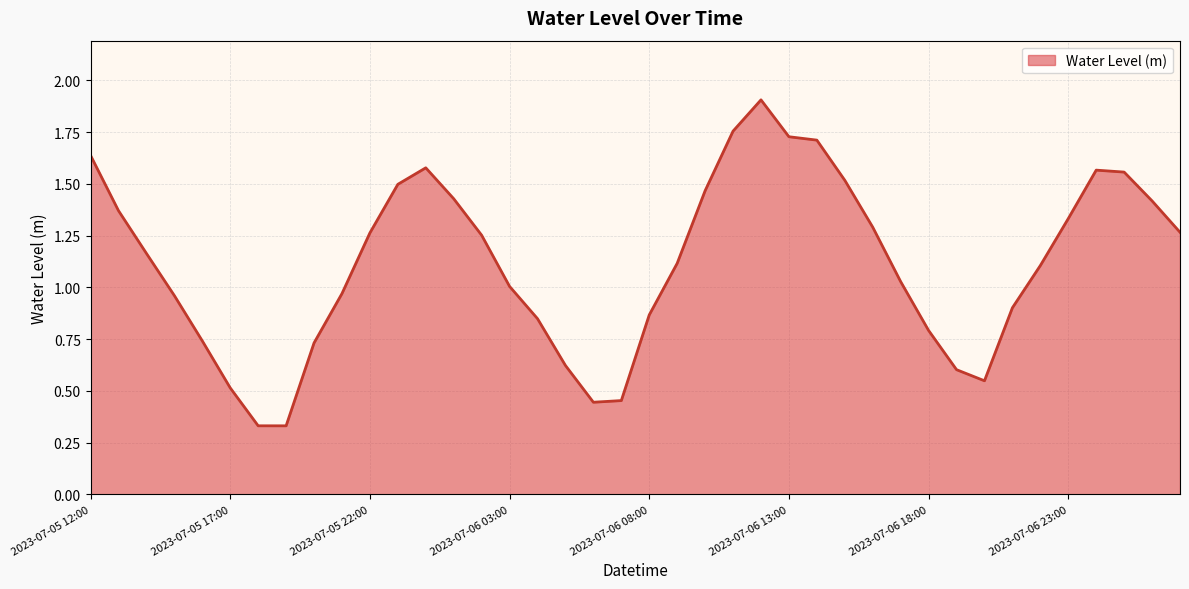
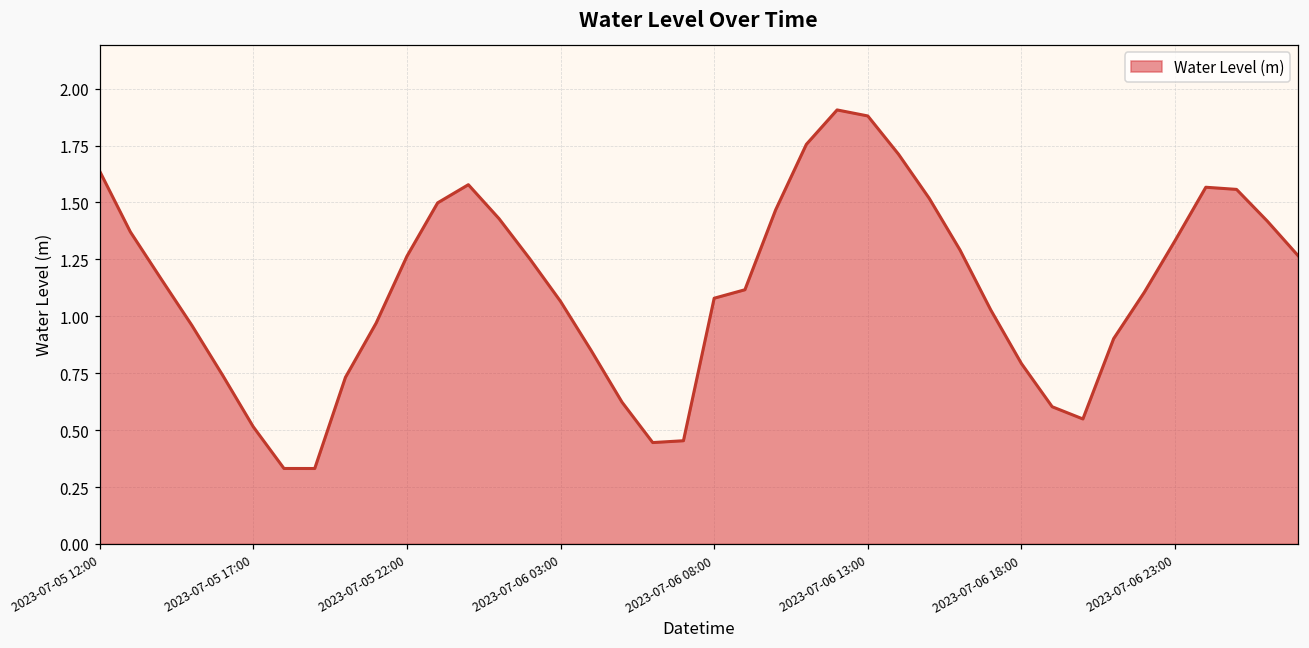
2023-07-06 03:00: 1.00 -> 1.07
2023-07-06 08:00: 0.87 -> 1.08
2023-07-06 13:00: 1.73 -> 1.88
